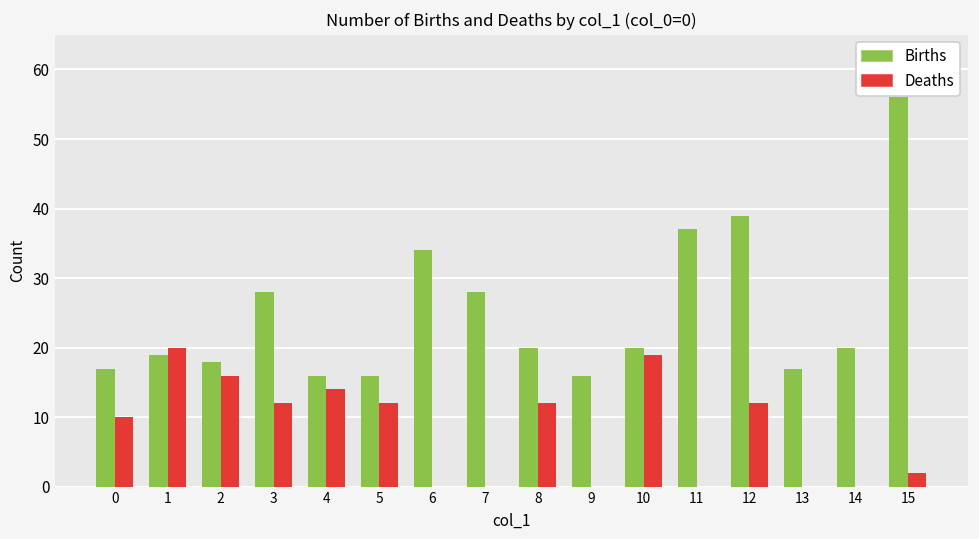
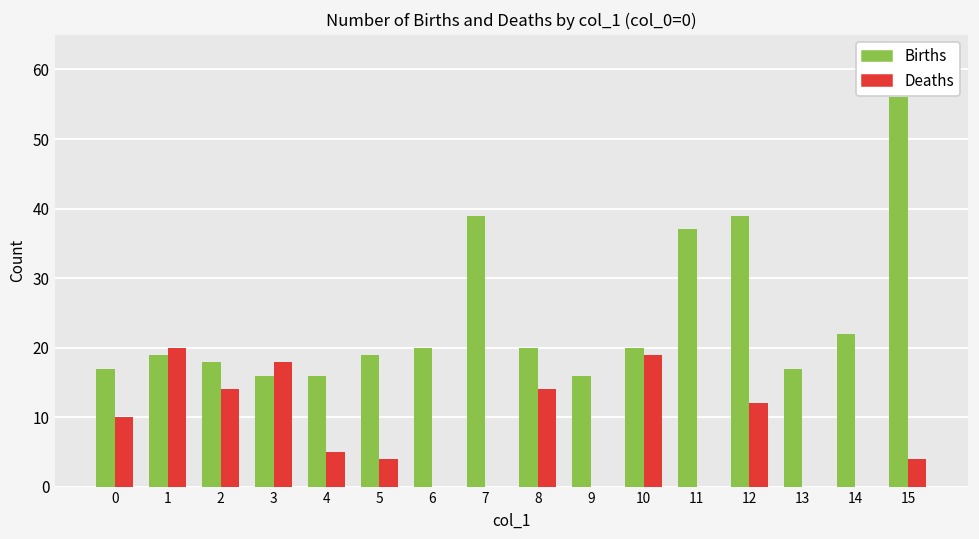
Deaths, 2: 16 -> 14
Births, 3: 28 -> 16
Deaths, 3: 12 -> 18
Deaths, 4: 14 -> 5
Births, 5: 16 -> 19
Deaths, 5: 12 -> 4
Births, 6: 34 -> 20
Births, 7: 28 -> 39
Deaths, 8: 12 -> 14
Births, 14: 20 -> 22
Deaths, 15: 2 -> 4
